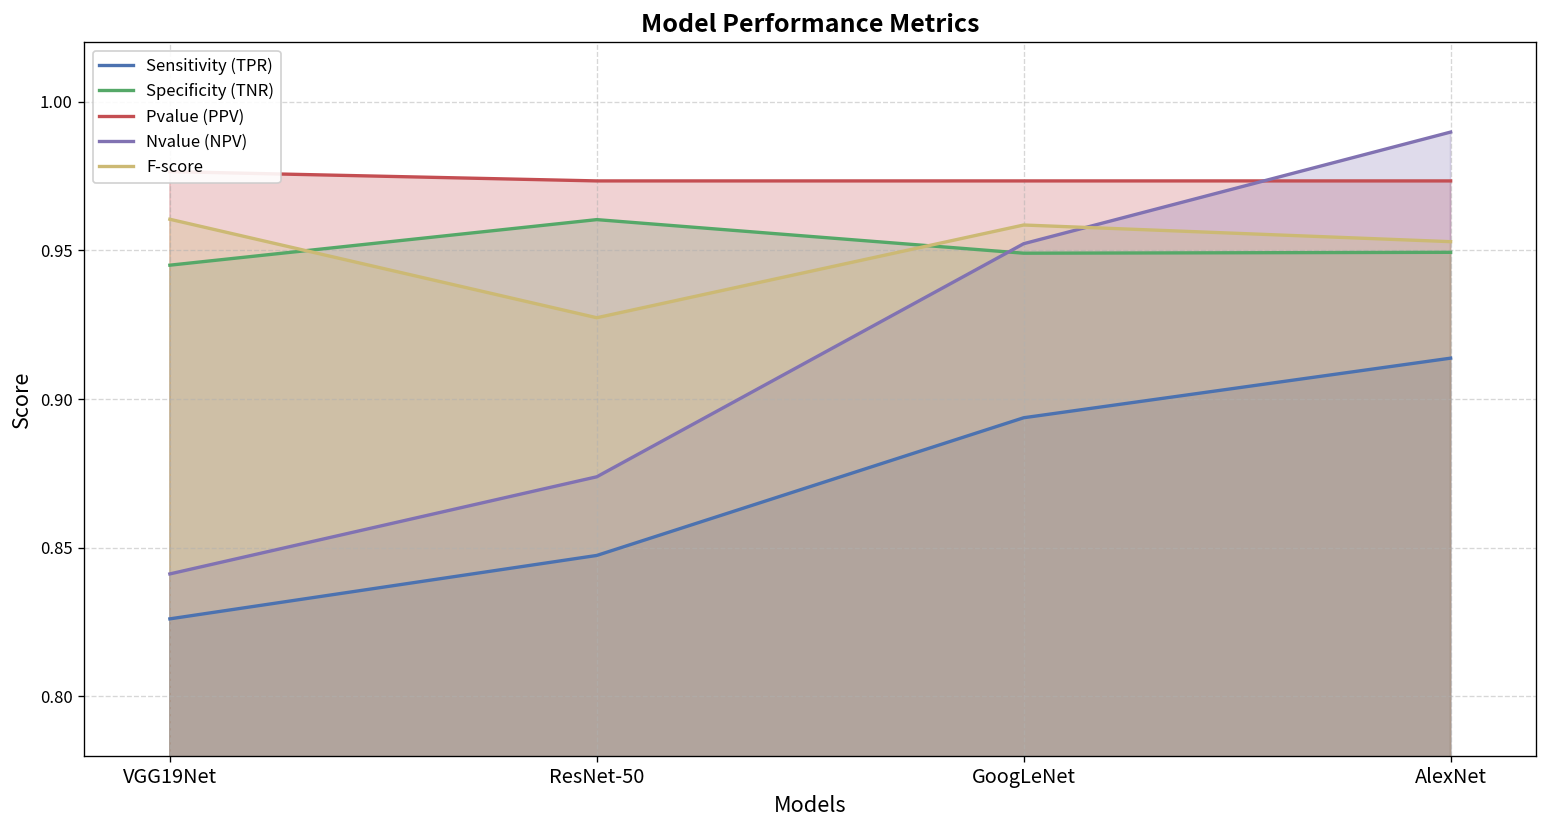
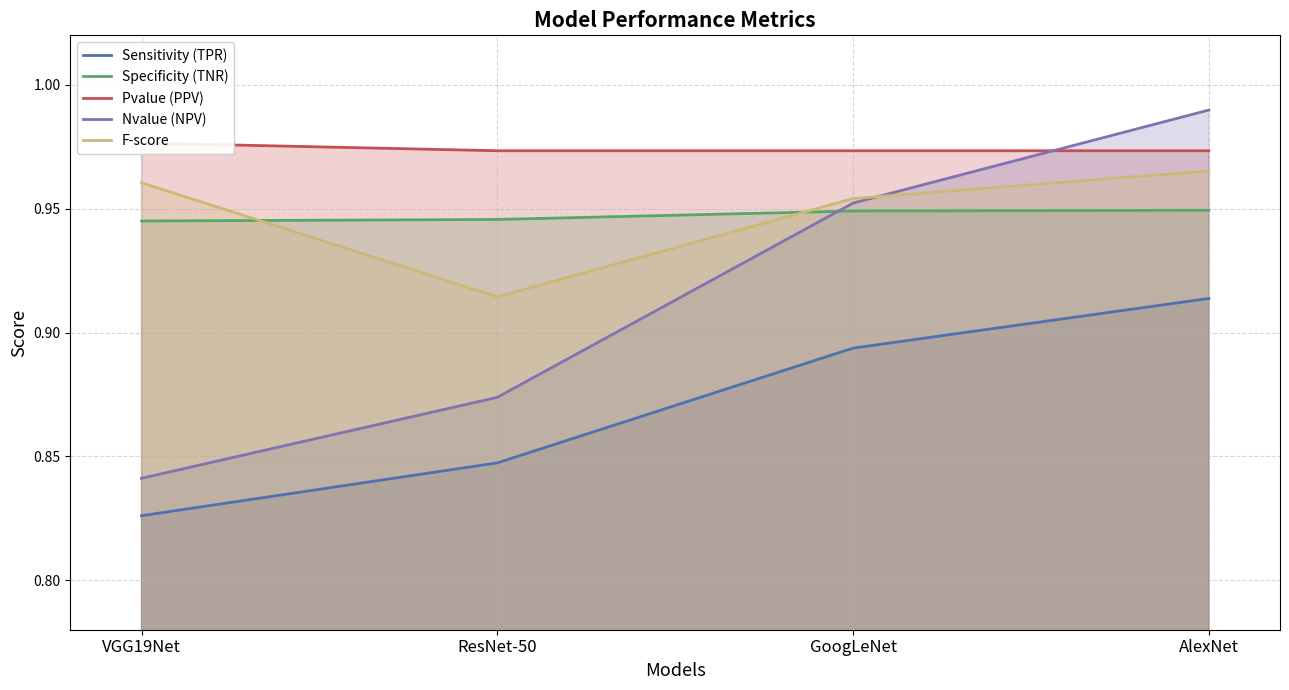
Specificity (TNR), ResNet-50: 0.960 -> 0.946
F-score, ResNet-50: 0.927 -> 0.914
F-score, GoogLeNet: 0.959 -> 0.954
F-score, AlexNet: 0.953 -> 0.965
